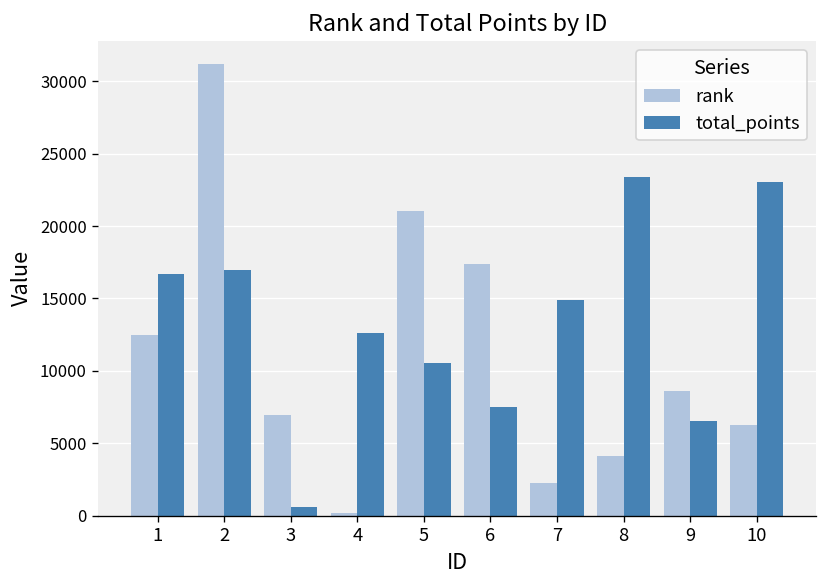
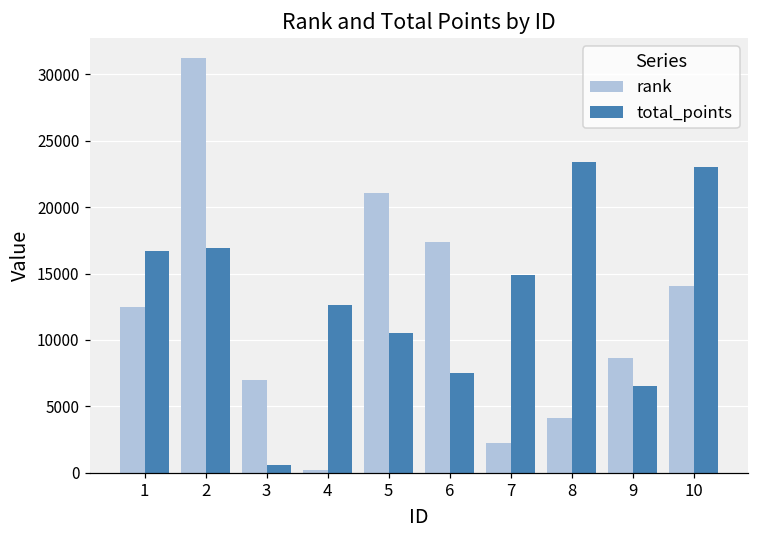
rank, 10: 6200 -> 14000
